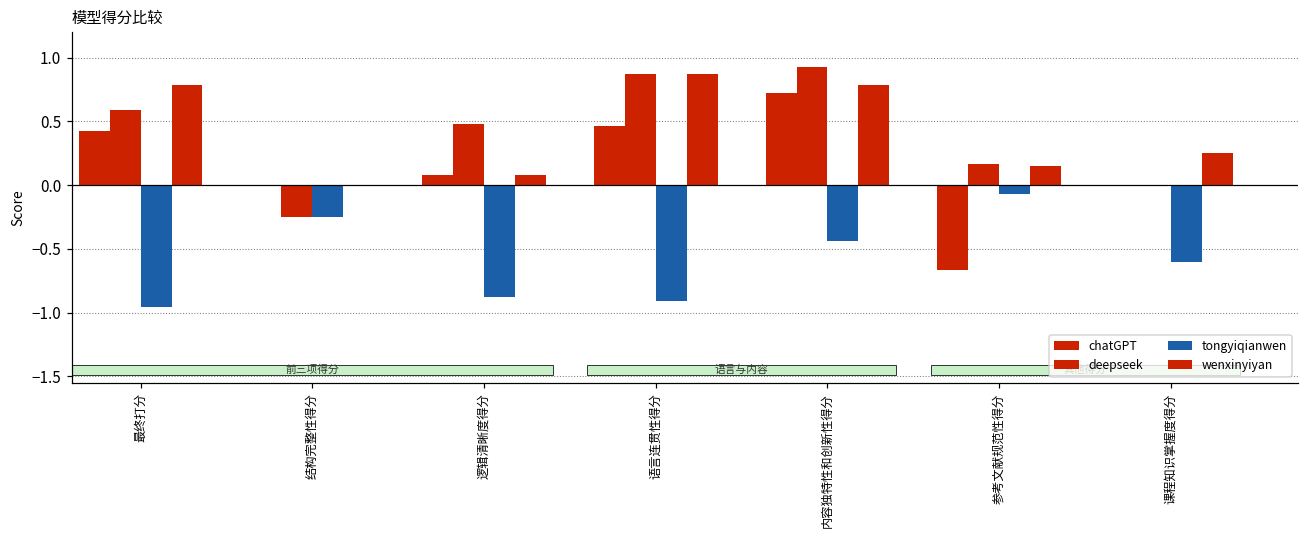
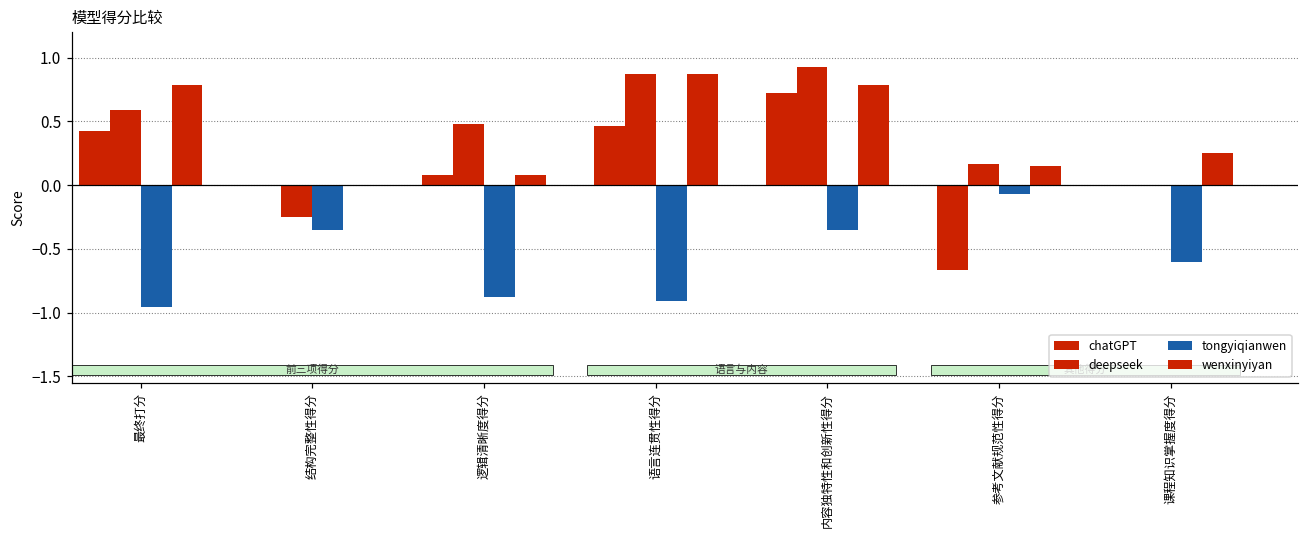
tongyiqianwen, 结构完整性得分: -0.25 -> -0.35
tongyiqianwen, 内容独特性和创新性得分: -0.44 -> -0.36
